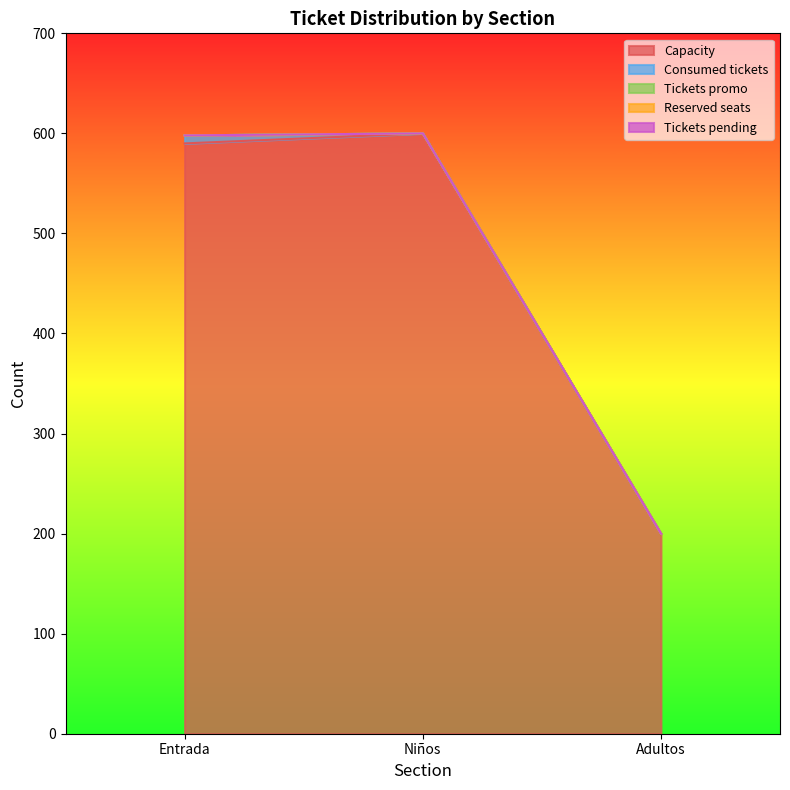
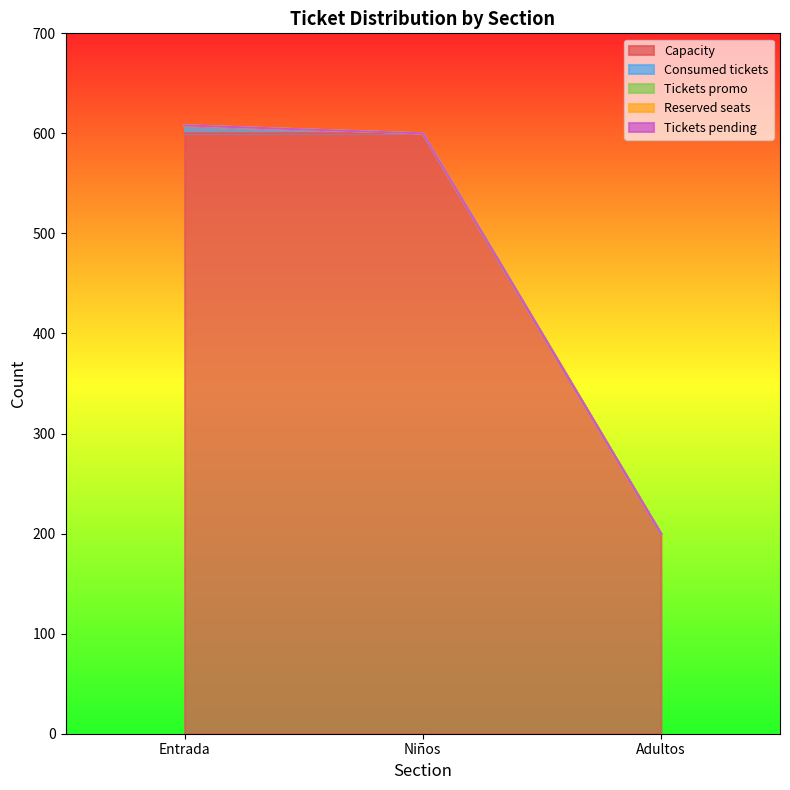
Capacity, Entrada: 590 -> 600
